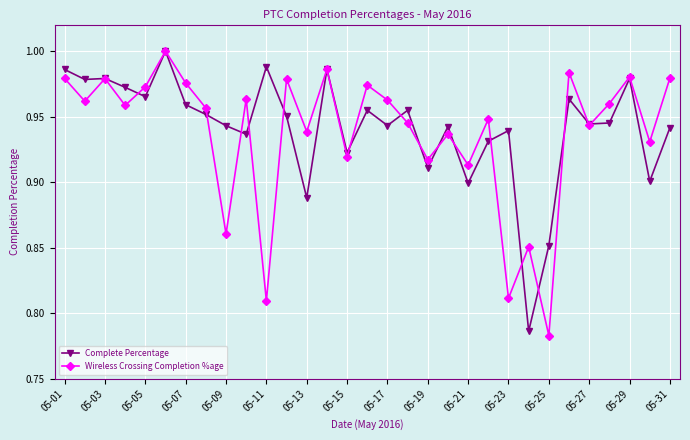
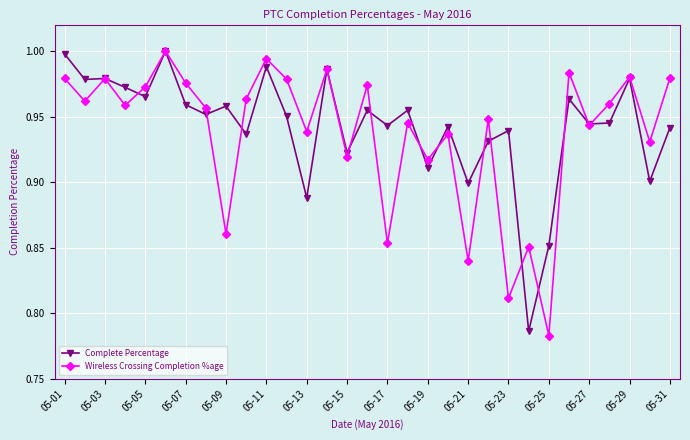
Complete Percentage, 05-01: 0.986 -> 0.998
Complete Percentage, 05-09: 0.943 -> 0.958
Wireless Crossing Completion %age, 05-11: 0.810 -> 0.994
Wireless Crossing Completion %age, 05-17: 0.963 -> 0.853
Wireless Crossing Completion %age, 05-21: 0.913 -> 0.840
